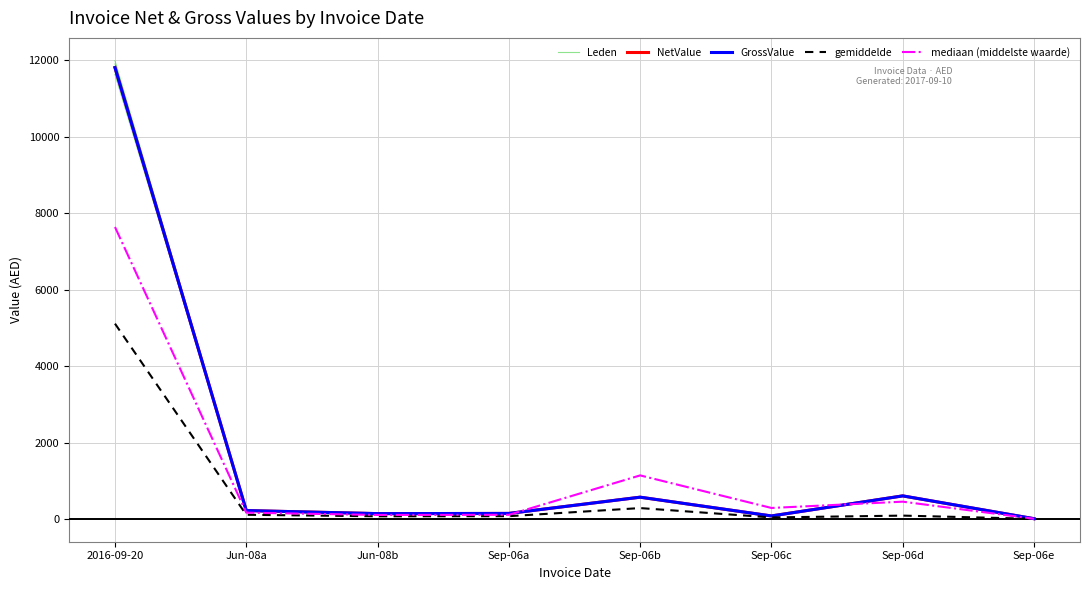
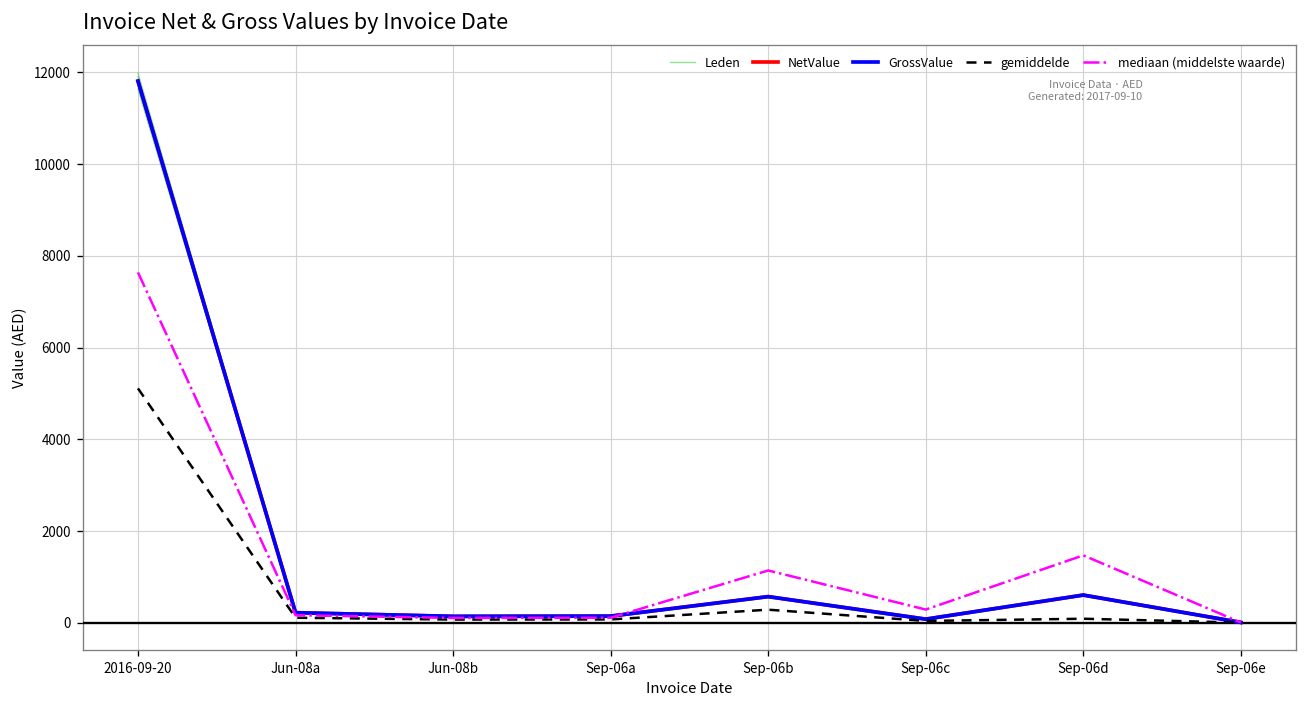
mediaan (middelste waarde), Sep-06d: 500 -> 1500
